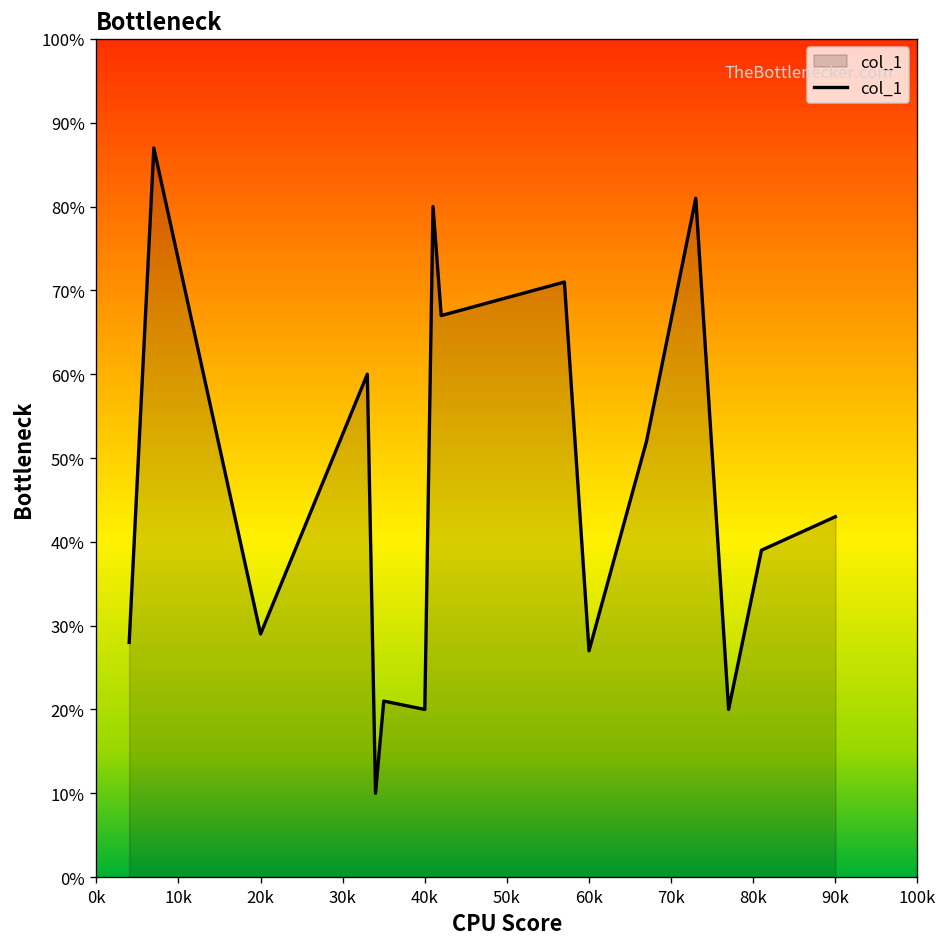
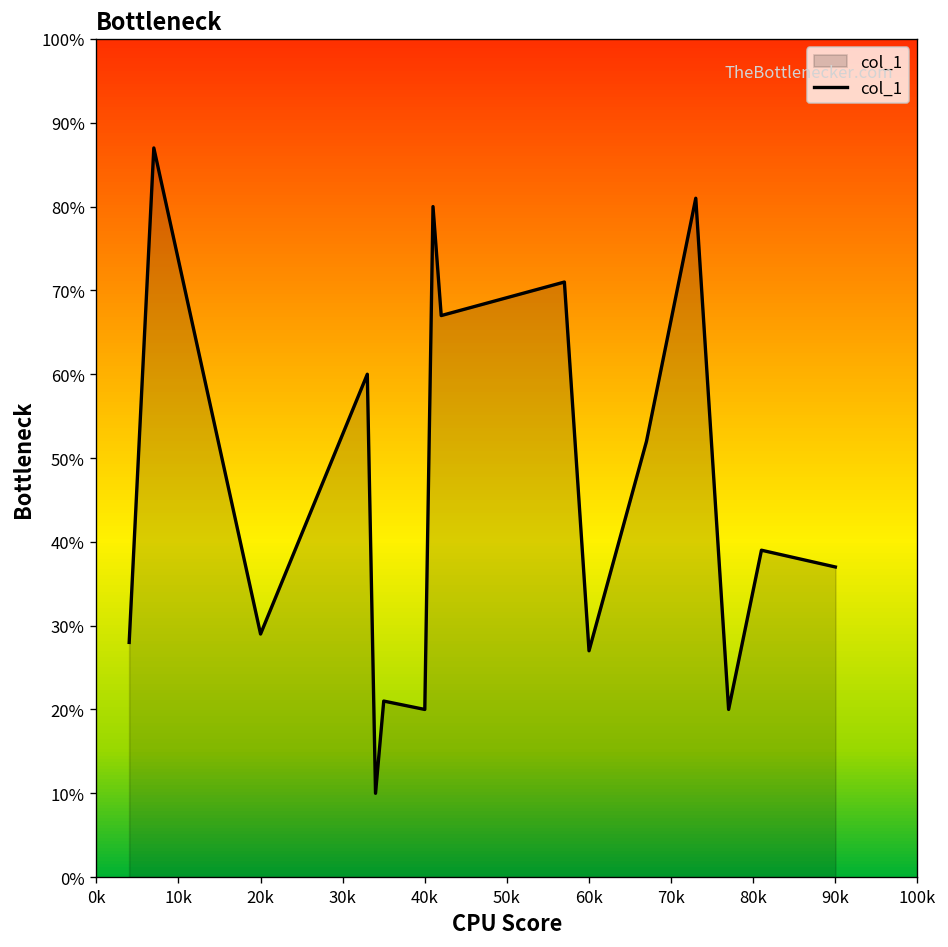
90k: 43% -> 37%
